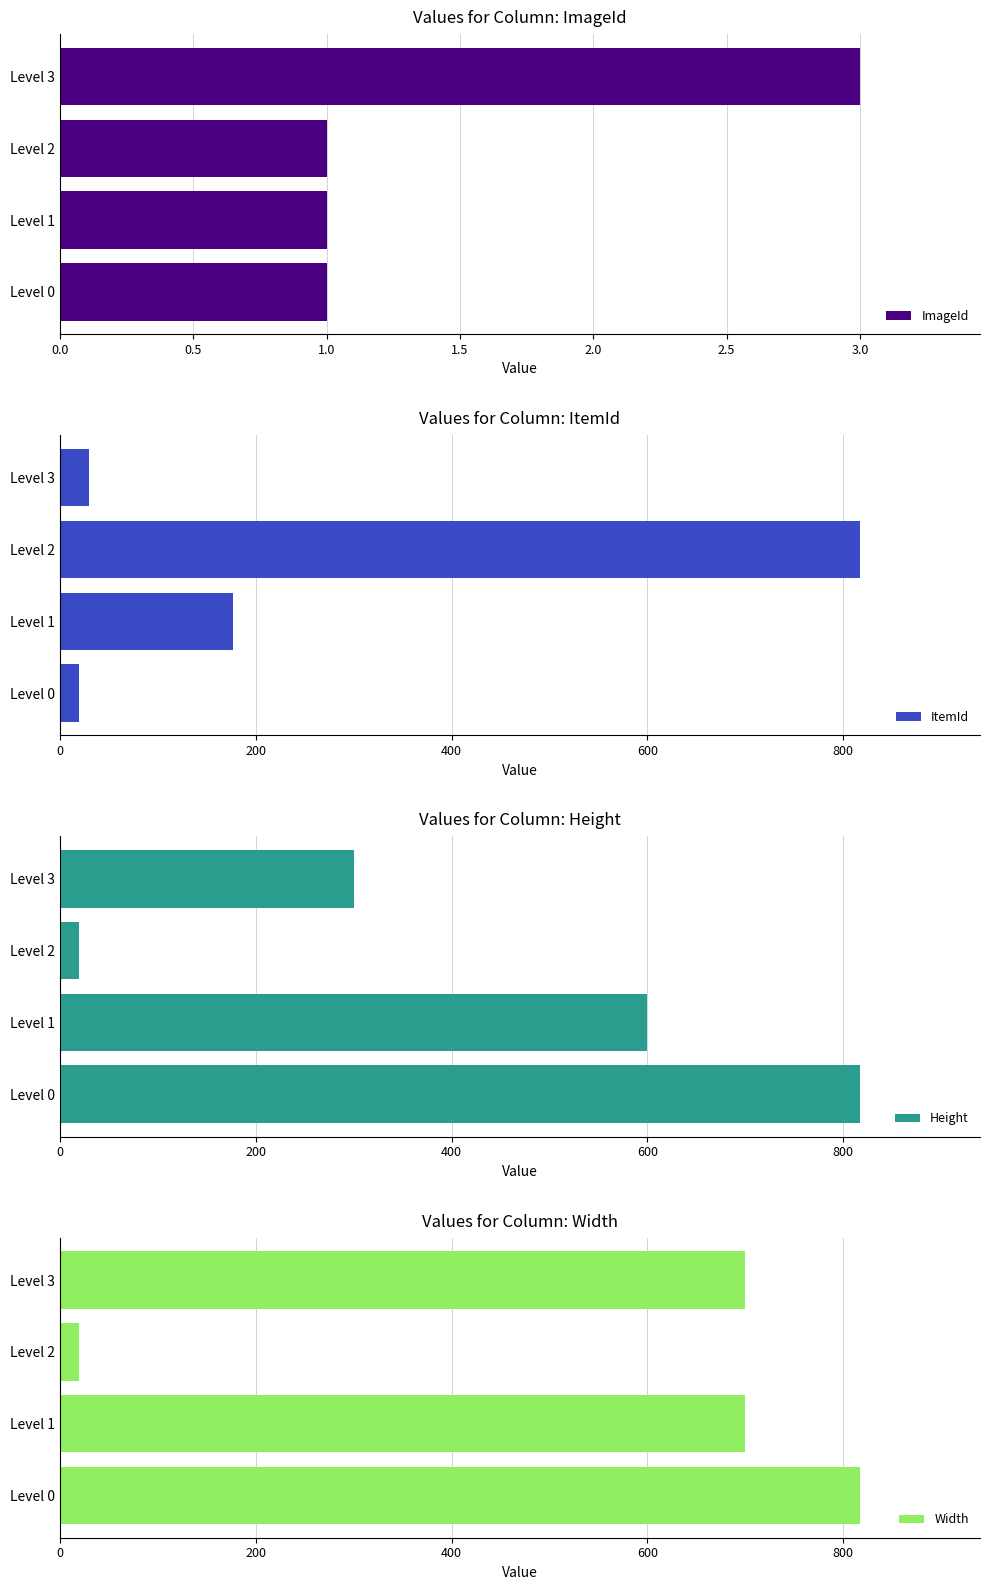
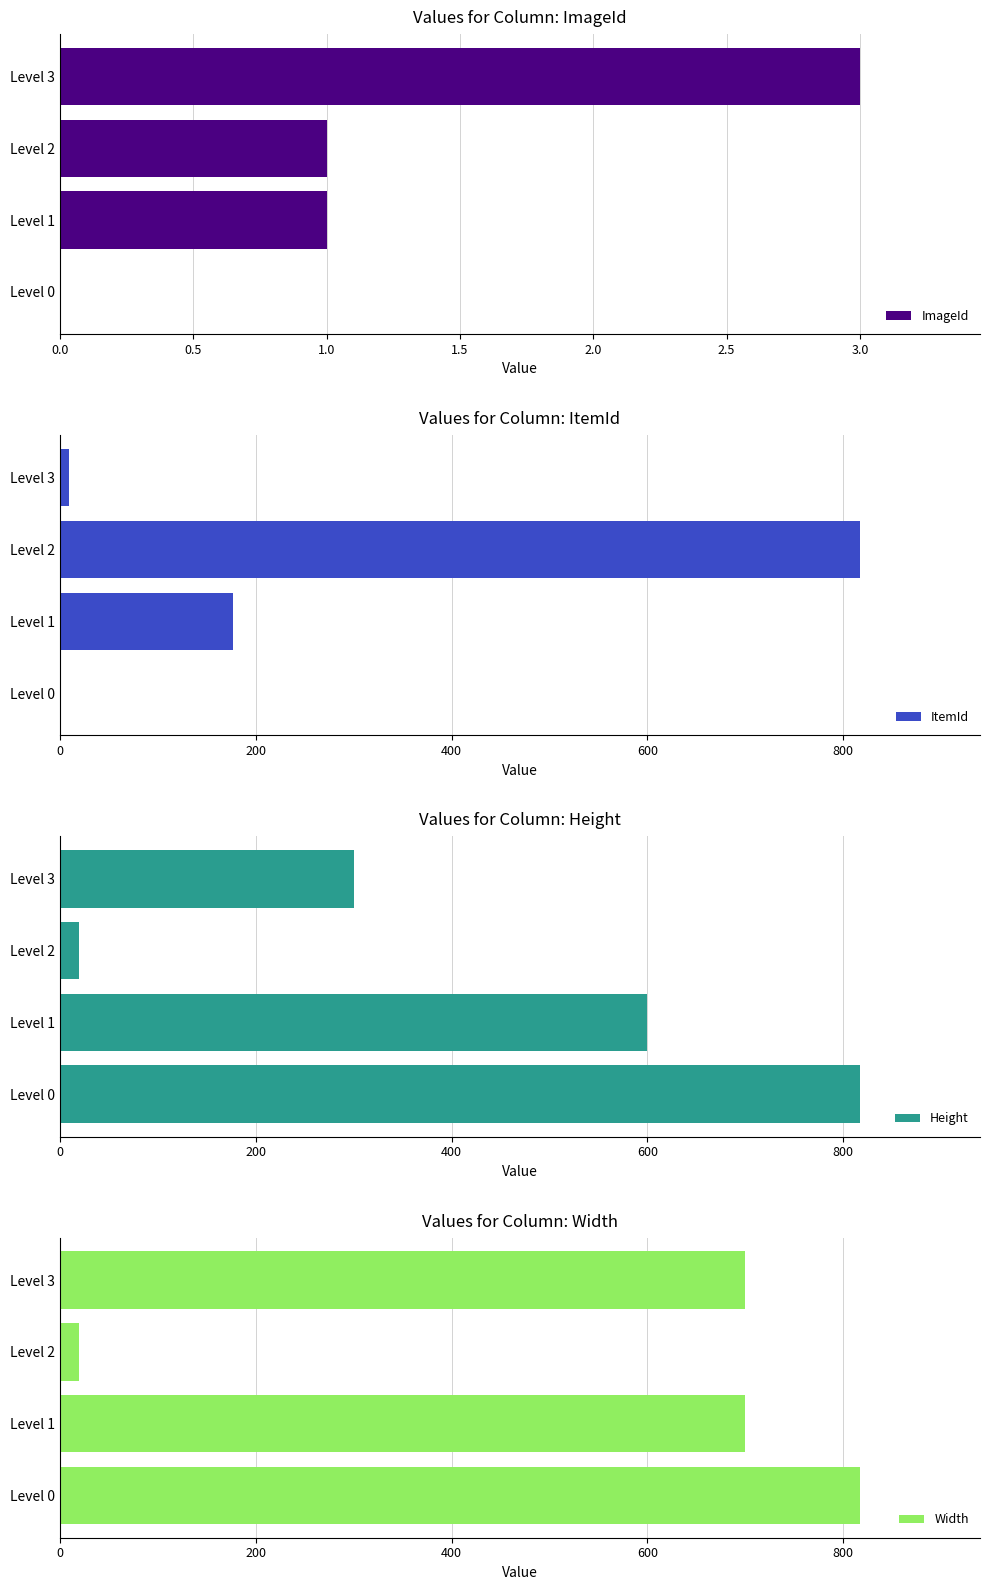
Values for Column: ImageId, Level 0: 1 -> 0
Values for Column: ItemId, Level 3: 30 -> 10
Values for Column: ItemId, Level 0: 20 -> 0
